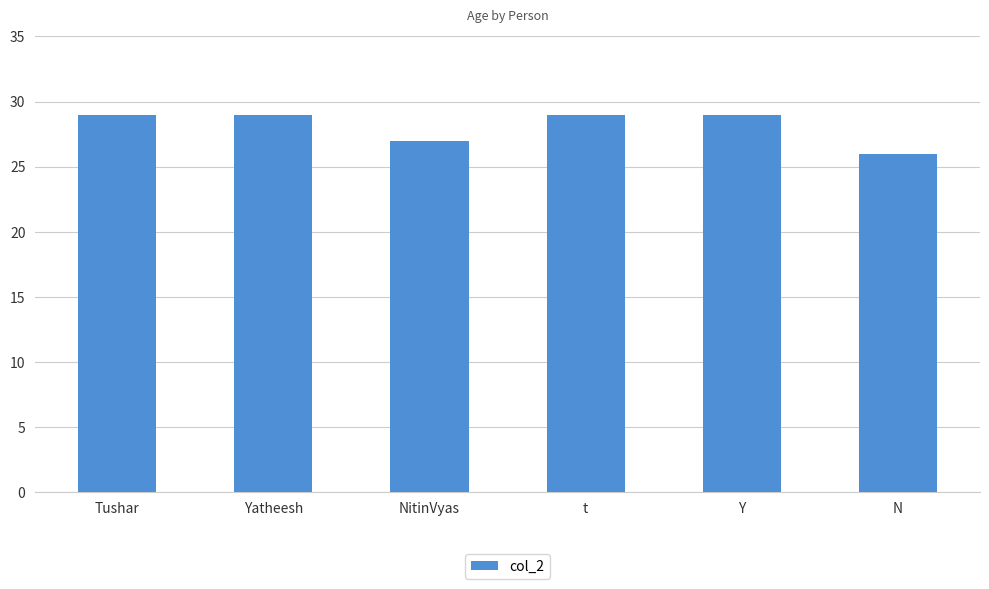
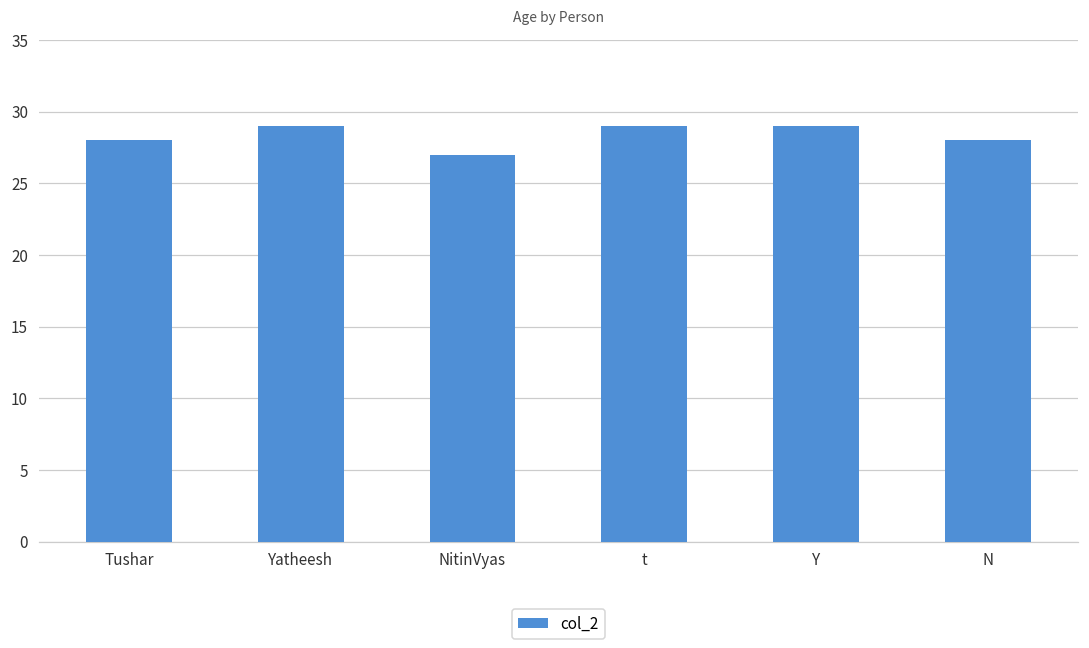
Tushar: 29 -> 28
N: 26 -> 28
